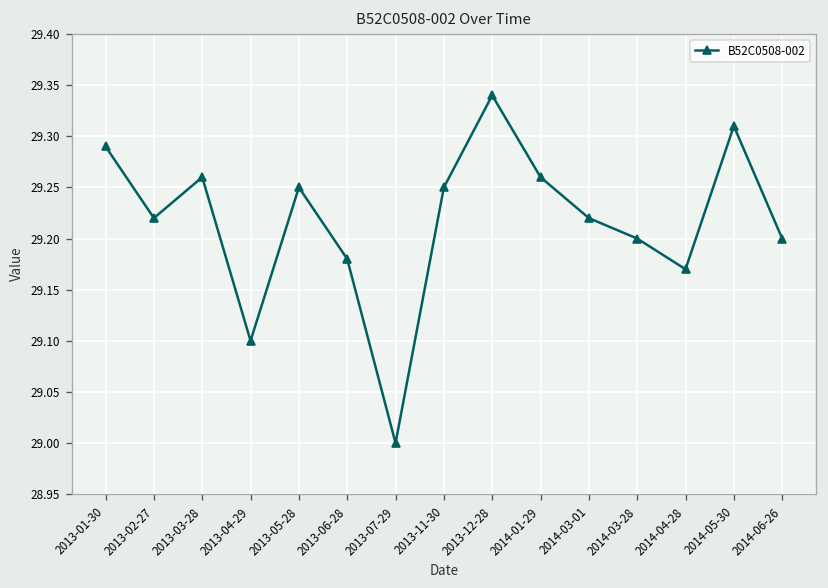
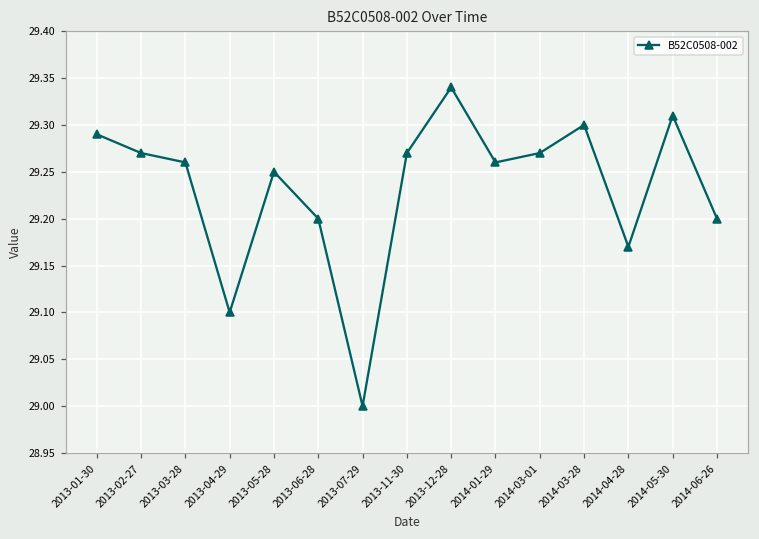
2013-02-27: 29.22 -> 29.27
2013-06-28: 29.18 -> 29.20
2013-11-30: 29.25 -> 29.27
2014-03-01: 29.22 -> 29.27
2014-03-28: 29.2 -> 29.3
